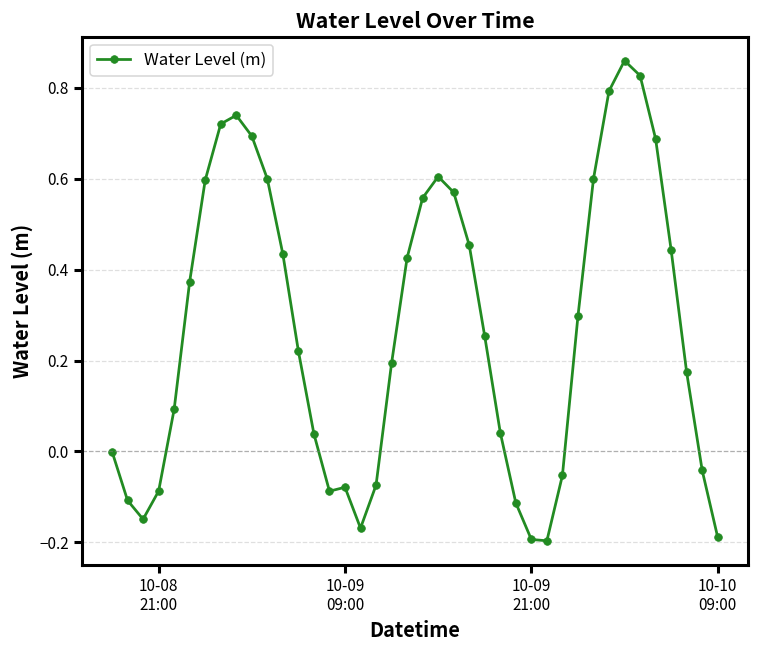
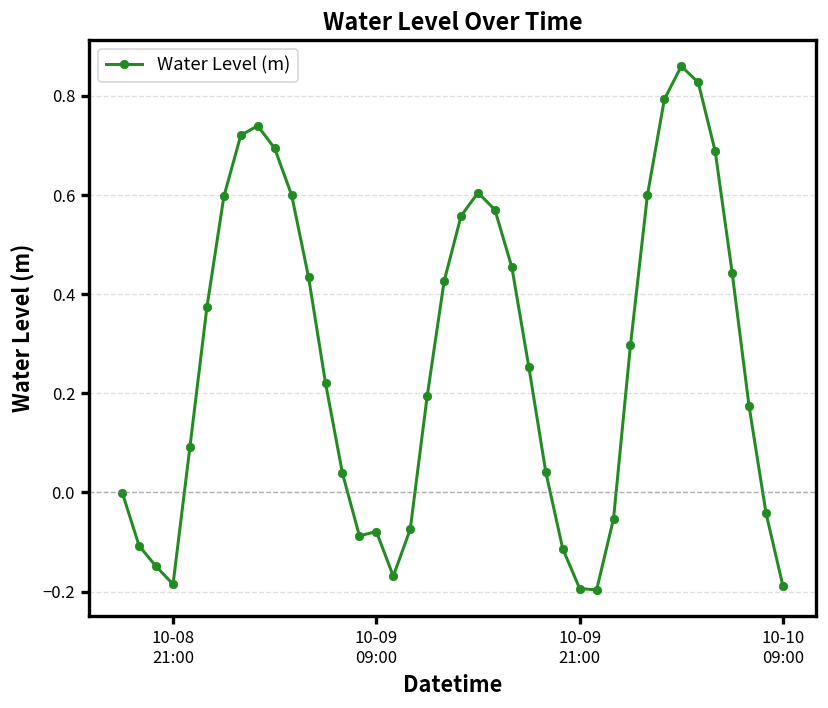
10-08 21:00: -0.09 -> -0.19
